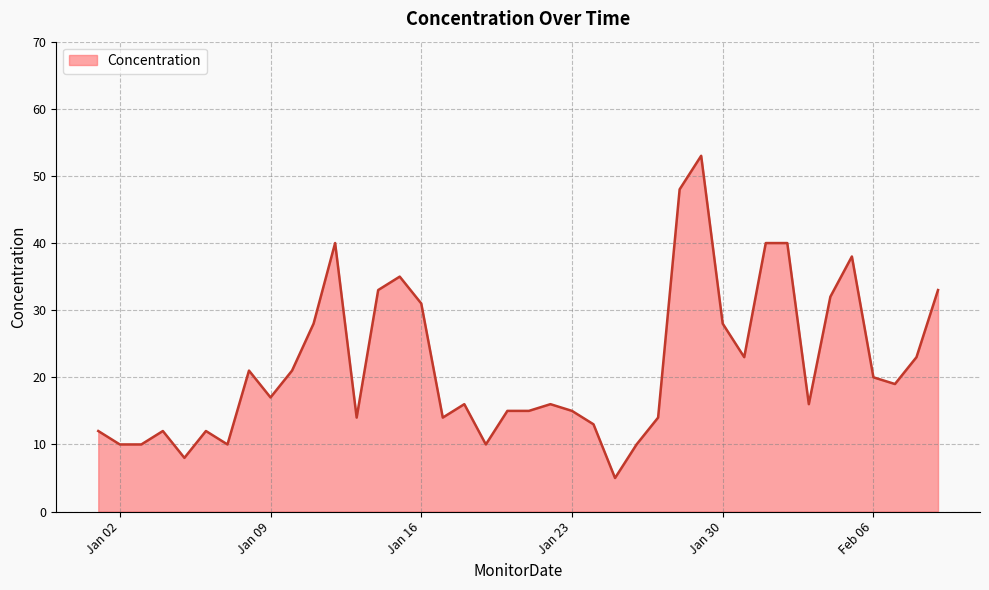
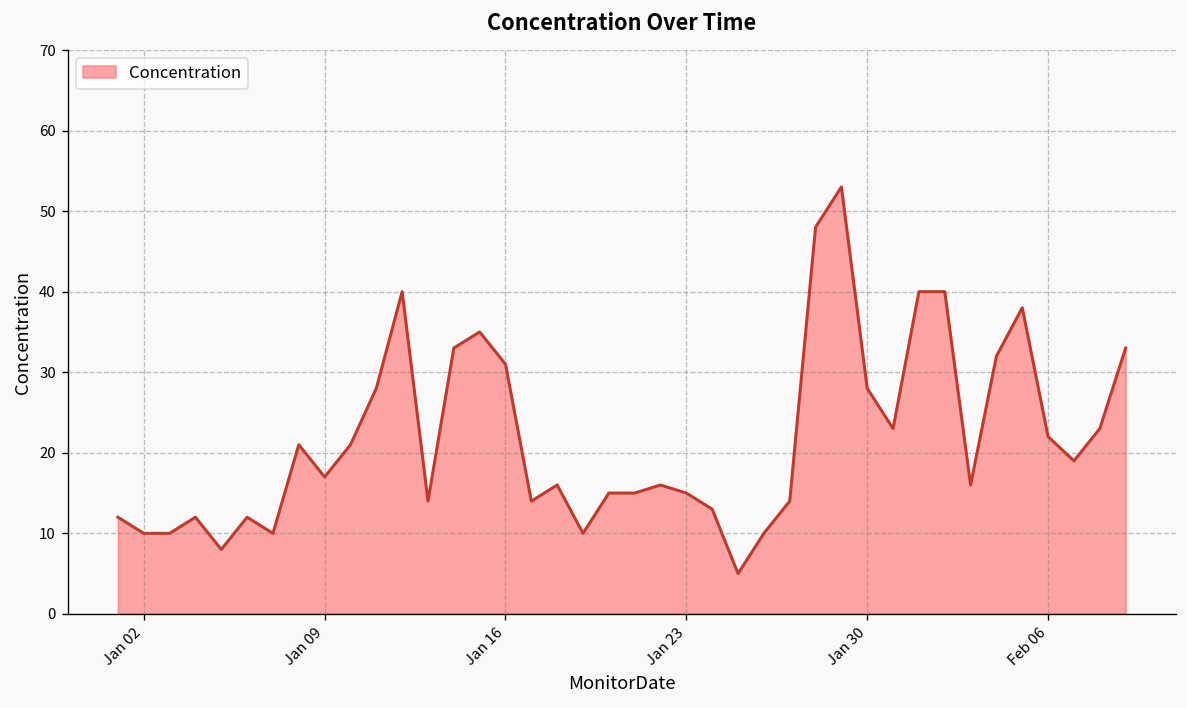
Feb 06: 20 -> 22
